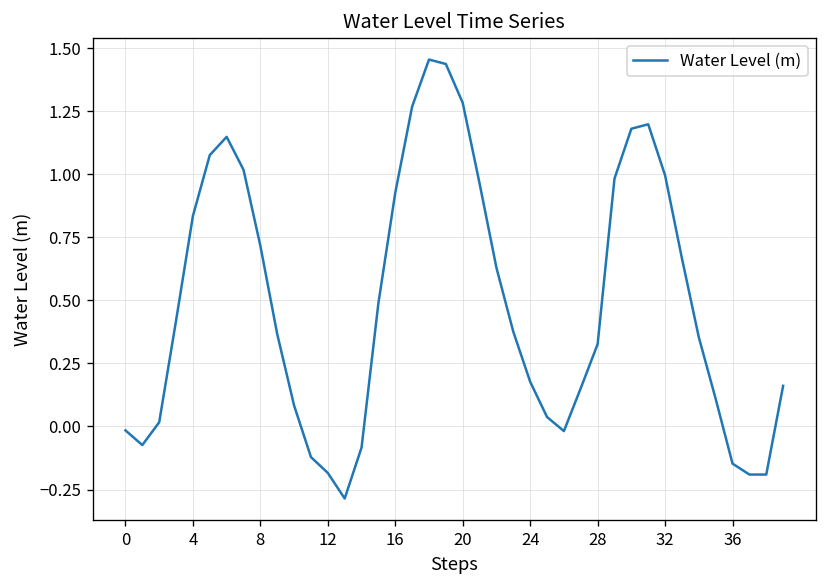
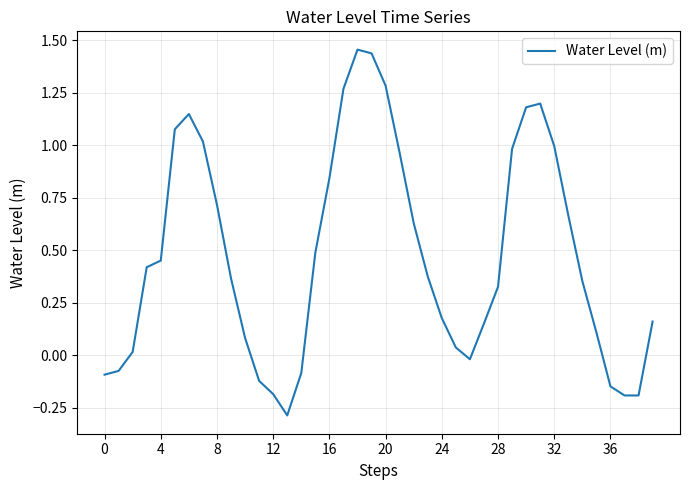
0: -0.02 -> -0.09
4: 0.83 -> 0.45
16: 0.93 -> 0.84
